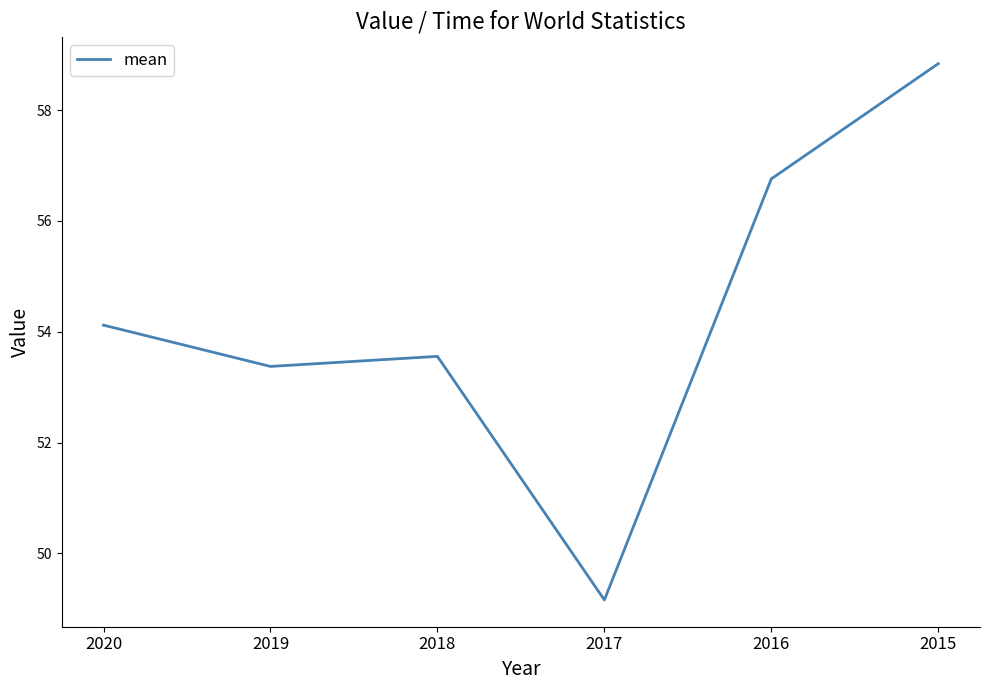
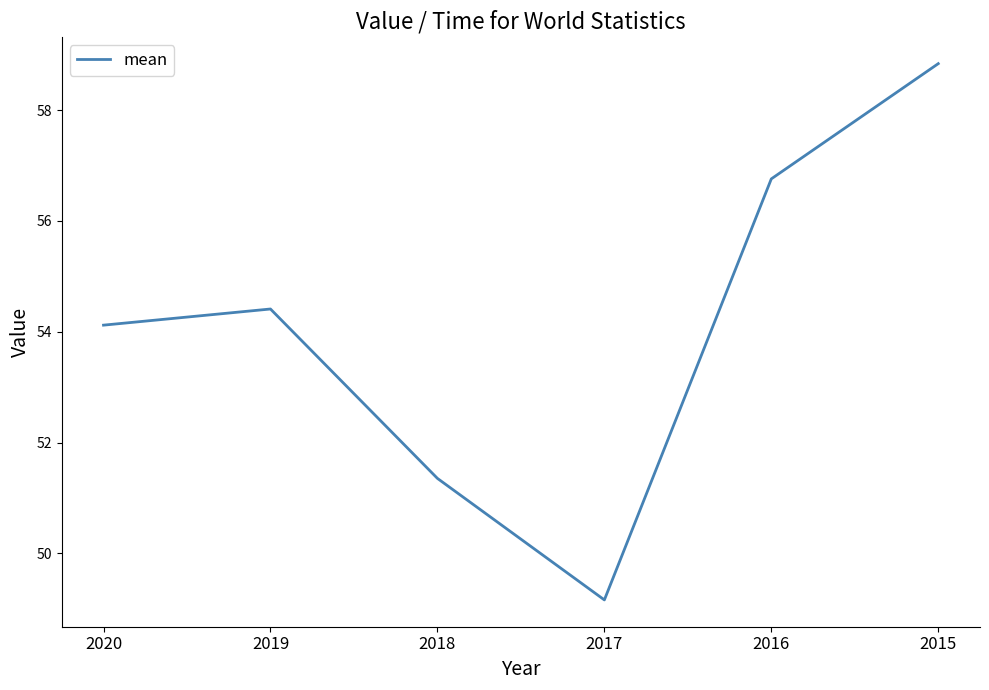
2019: 53.4 -> 54.4
2018: 53.6 -> 51.4
